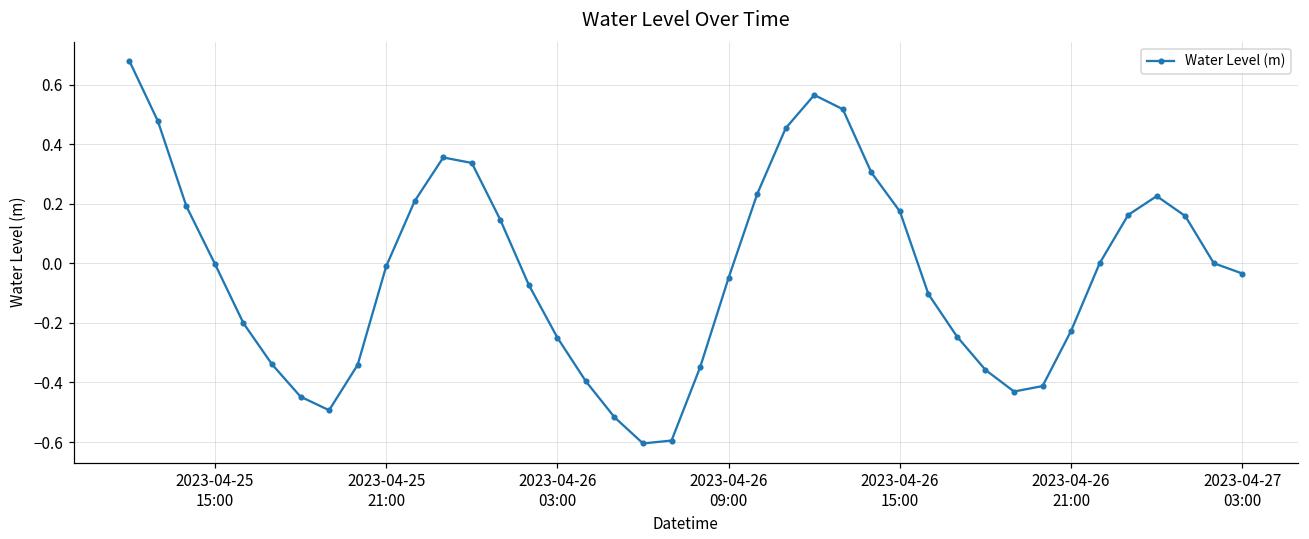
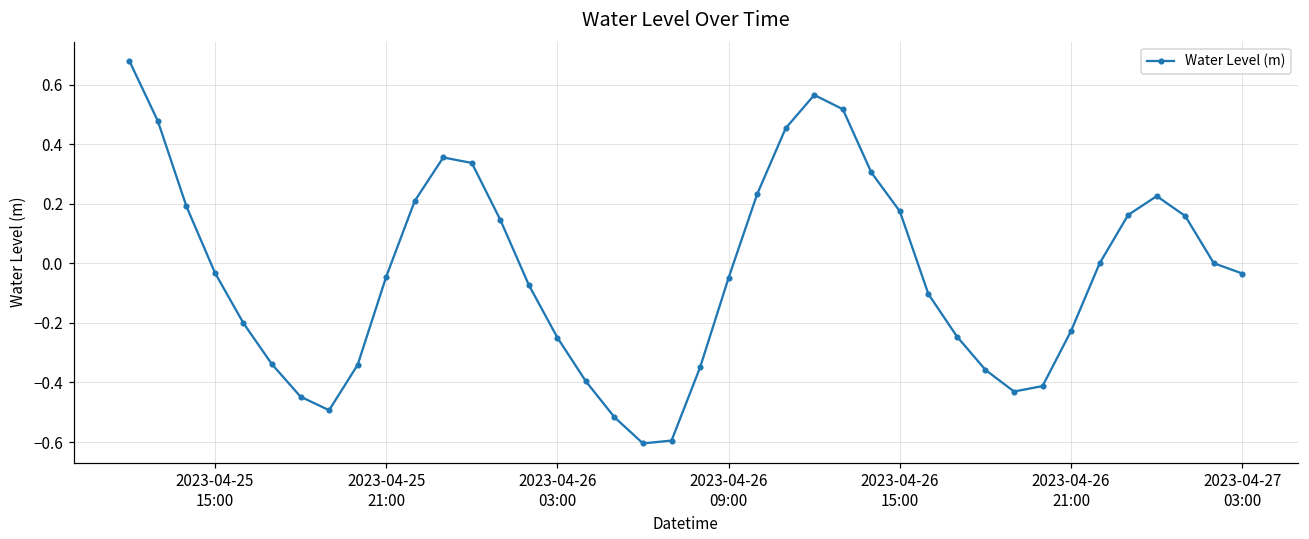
2023-04-25 15:00: 0.00 -> -0.03
2023-04-25 21:00: -0.01 -> -0.05
